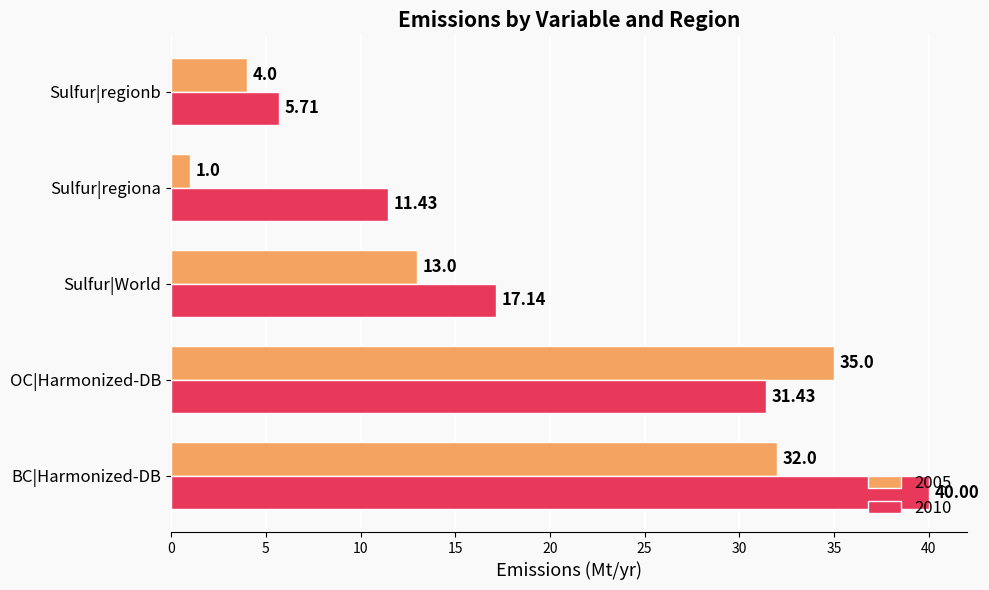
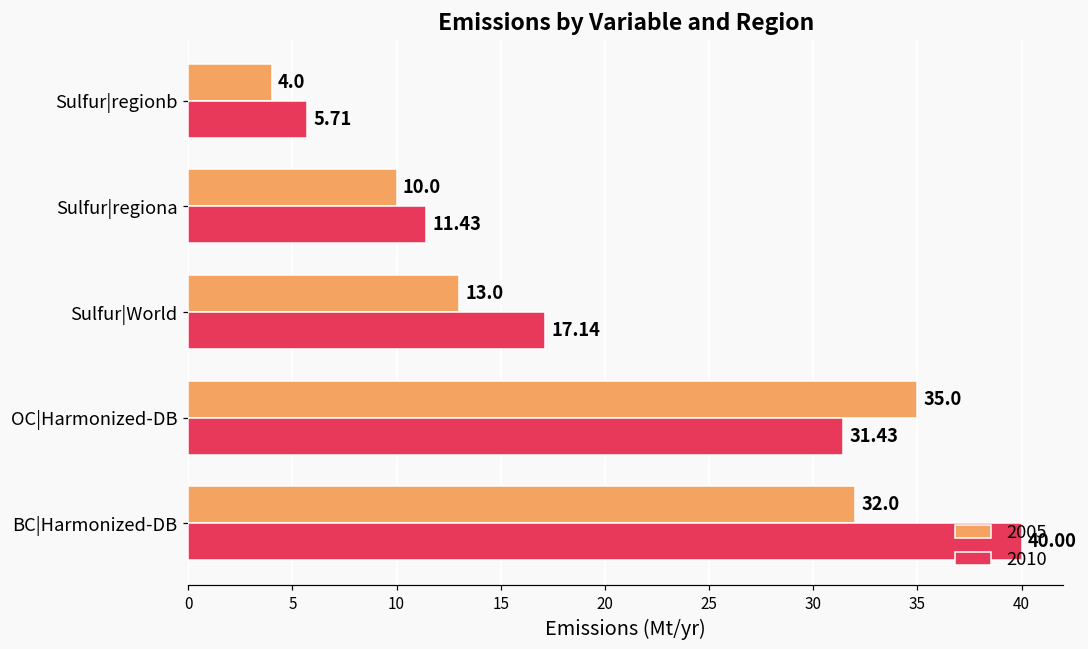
2005, Sulfur|regiona: 1.0 -> 10.0
